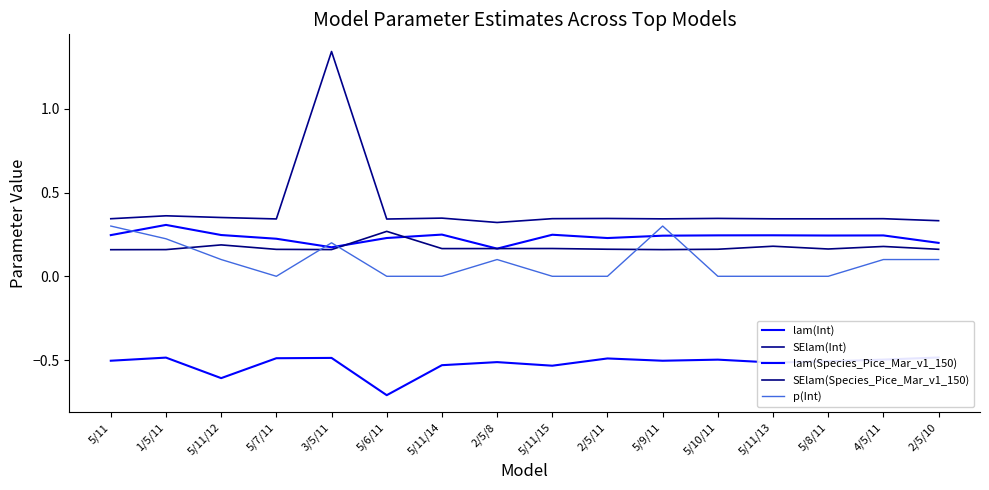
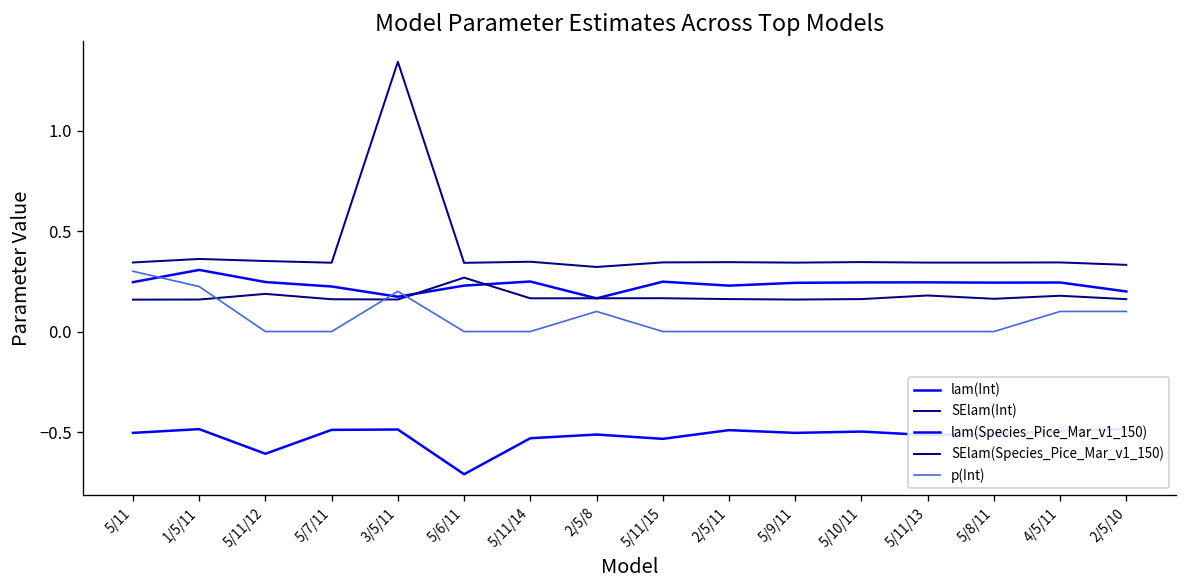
p(Int), 5/11/12: 0.1 -> 0.0
p(Int), 5/9/11: 0.3 -> 0.0
